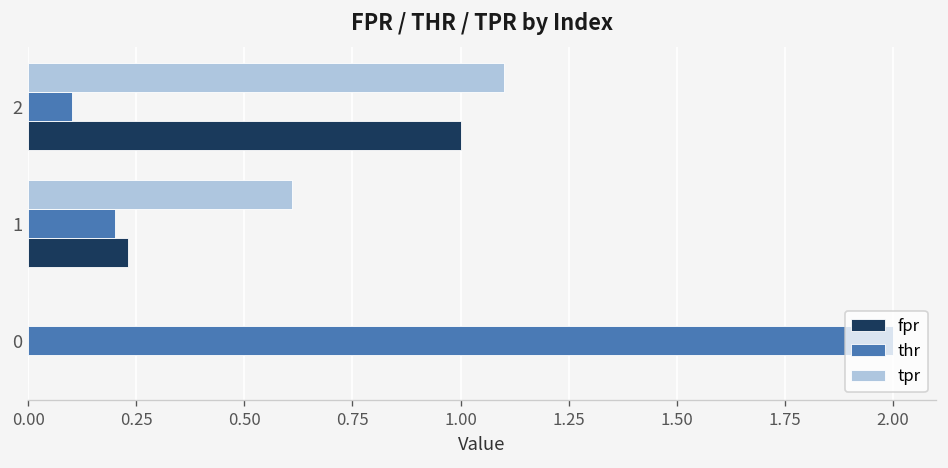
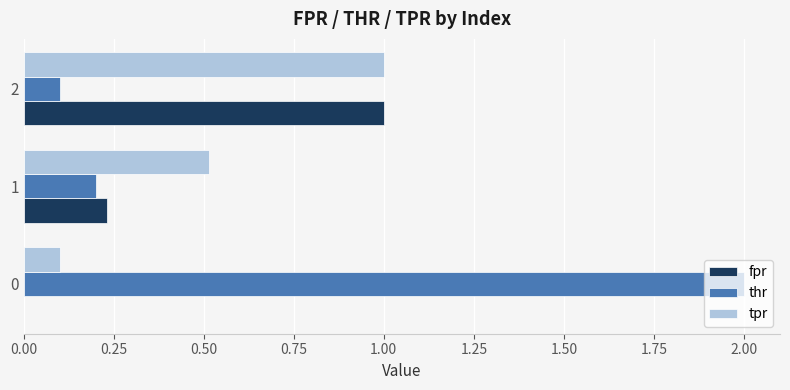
tpr, 2: 1.1 -> 1.0
tpr, 1: 0.61 -> 0.51
tpr, 0: 0.0 -> 0.1
